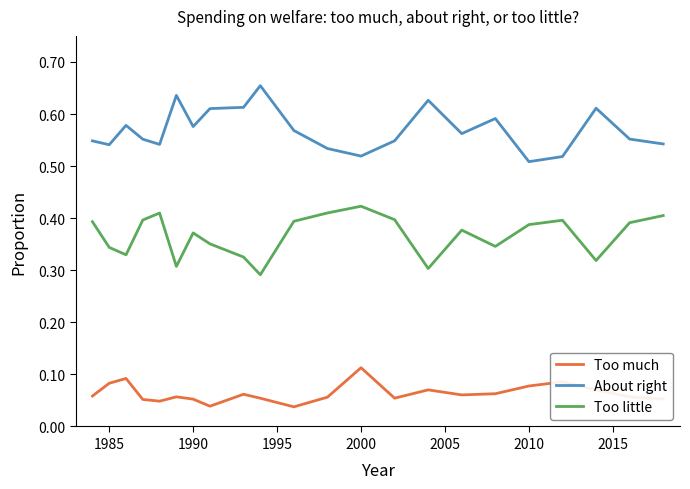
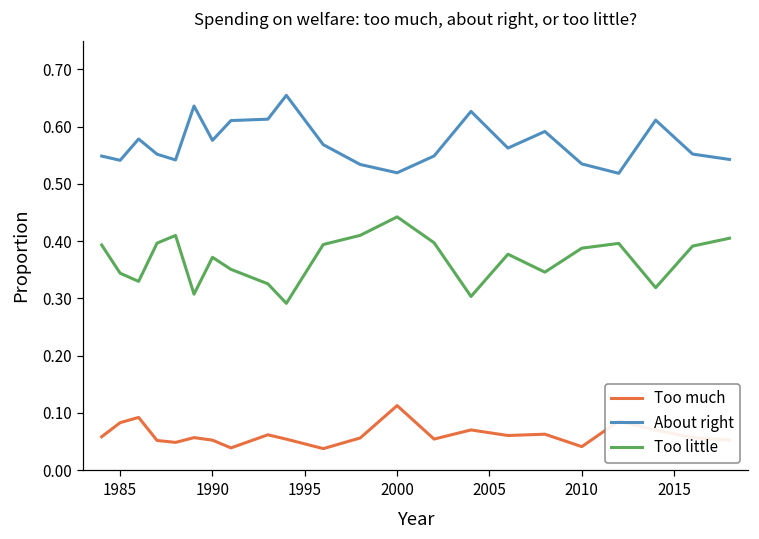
Too little, 2000: 0.42 -> 0.44
Too much, 2010: 0.08 -> 0.04
About right, 2010: 0.51 -> 0.53
